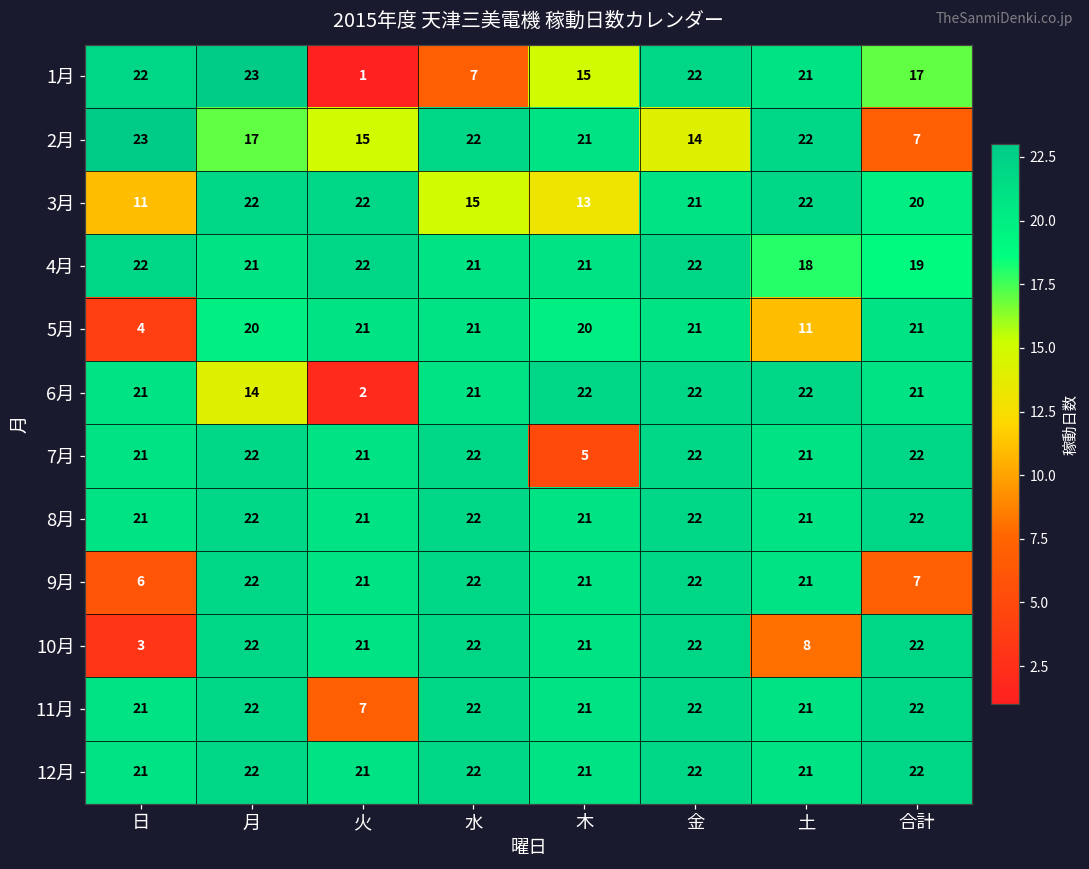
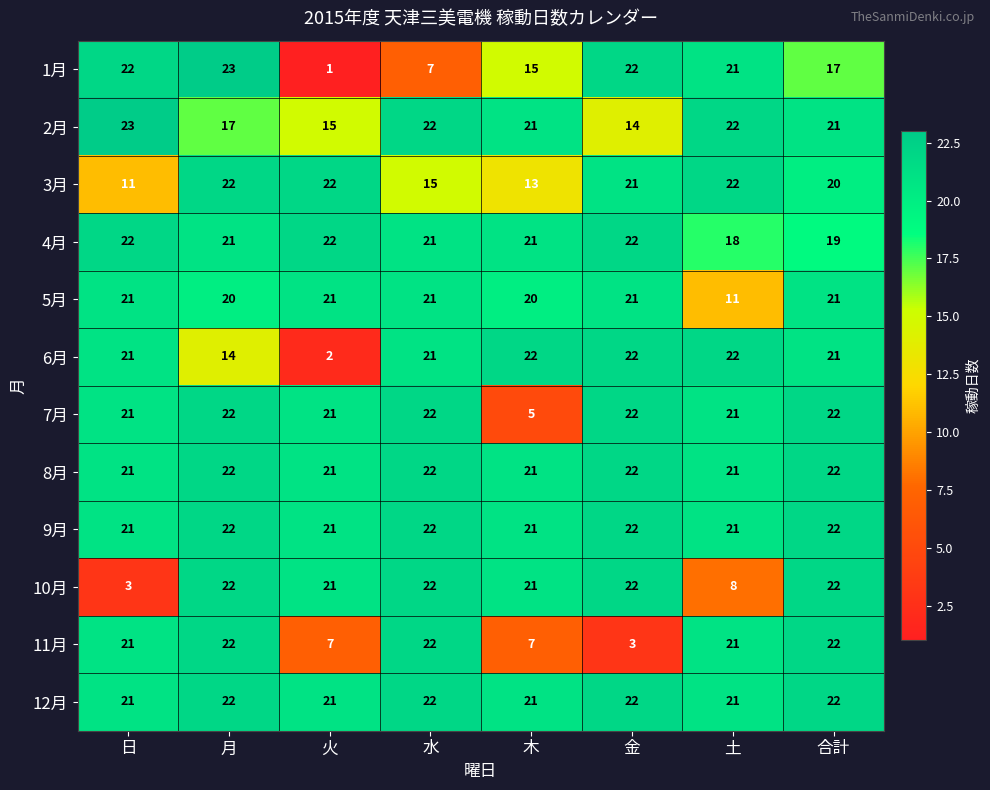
2月, 合計: 7 -> 21
5月, 日: 4 -> 21
9月, 日: 6 -> 21
9月, 合計: 7 -> 22
11月, 木: 21 -> 7
11月, 金: 22 -> 3
